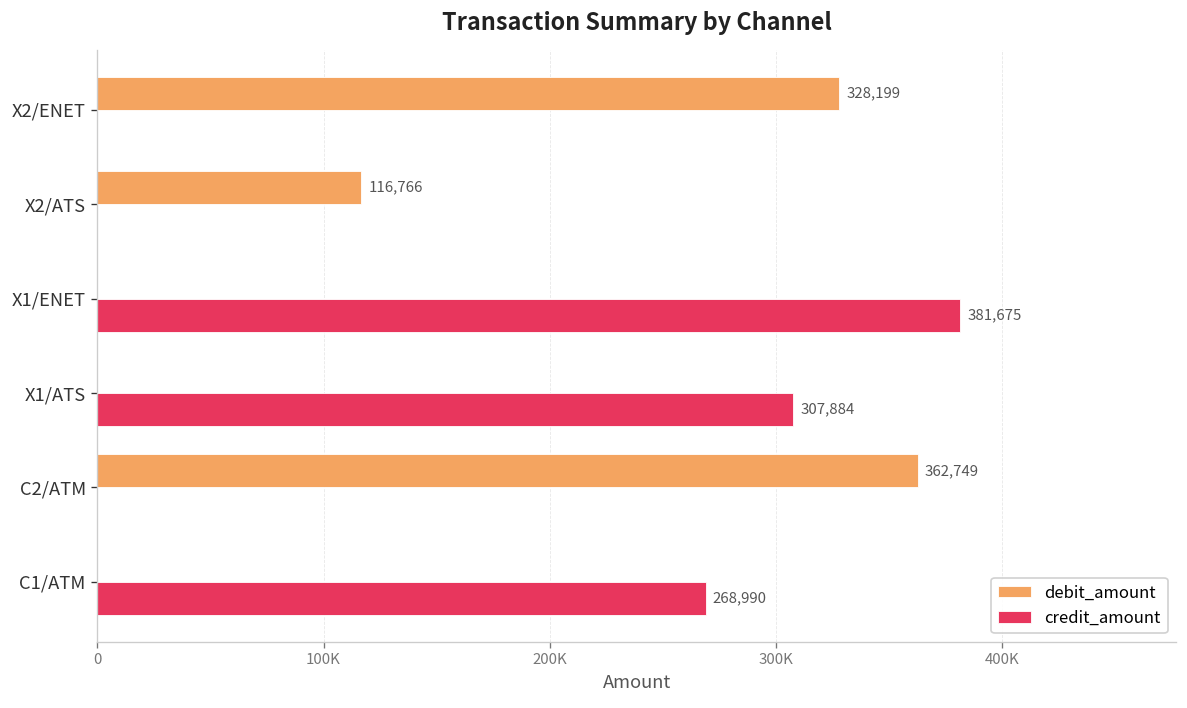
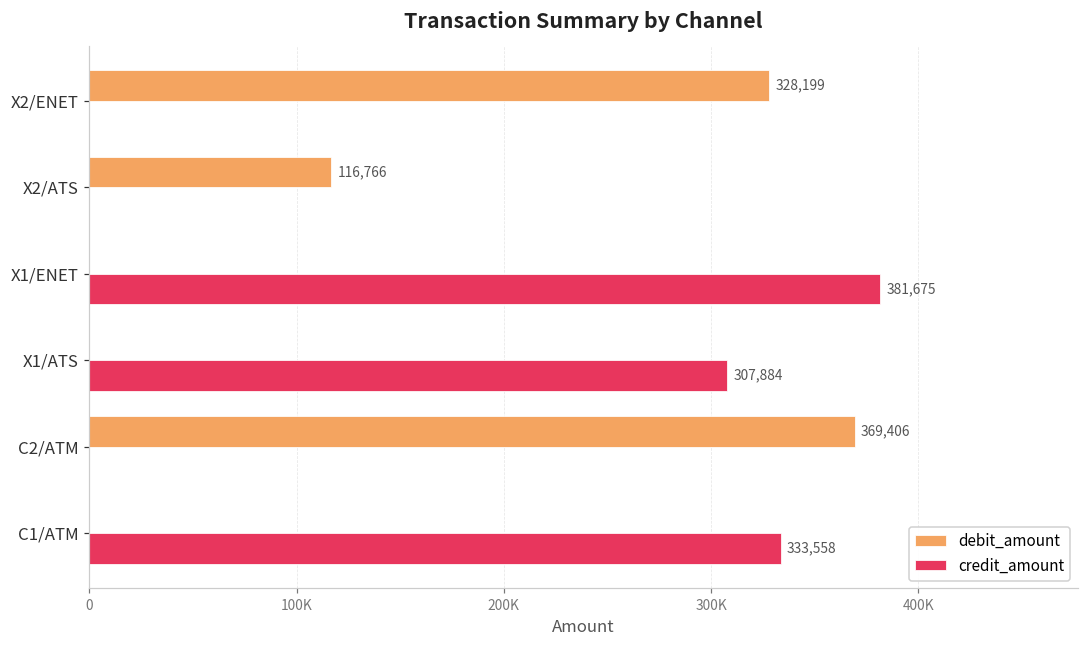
debit_amount, C2/ATM: 362,749 -> 369,406
credit_amount, C1/ATM: 268,990 -> 333,558
